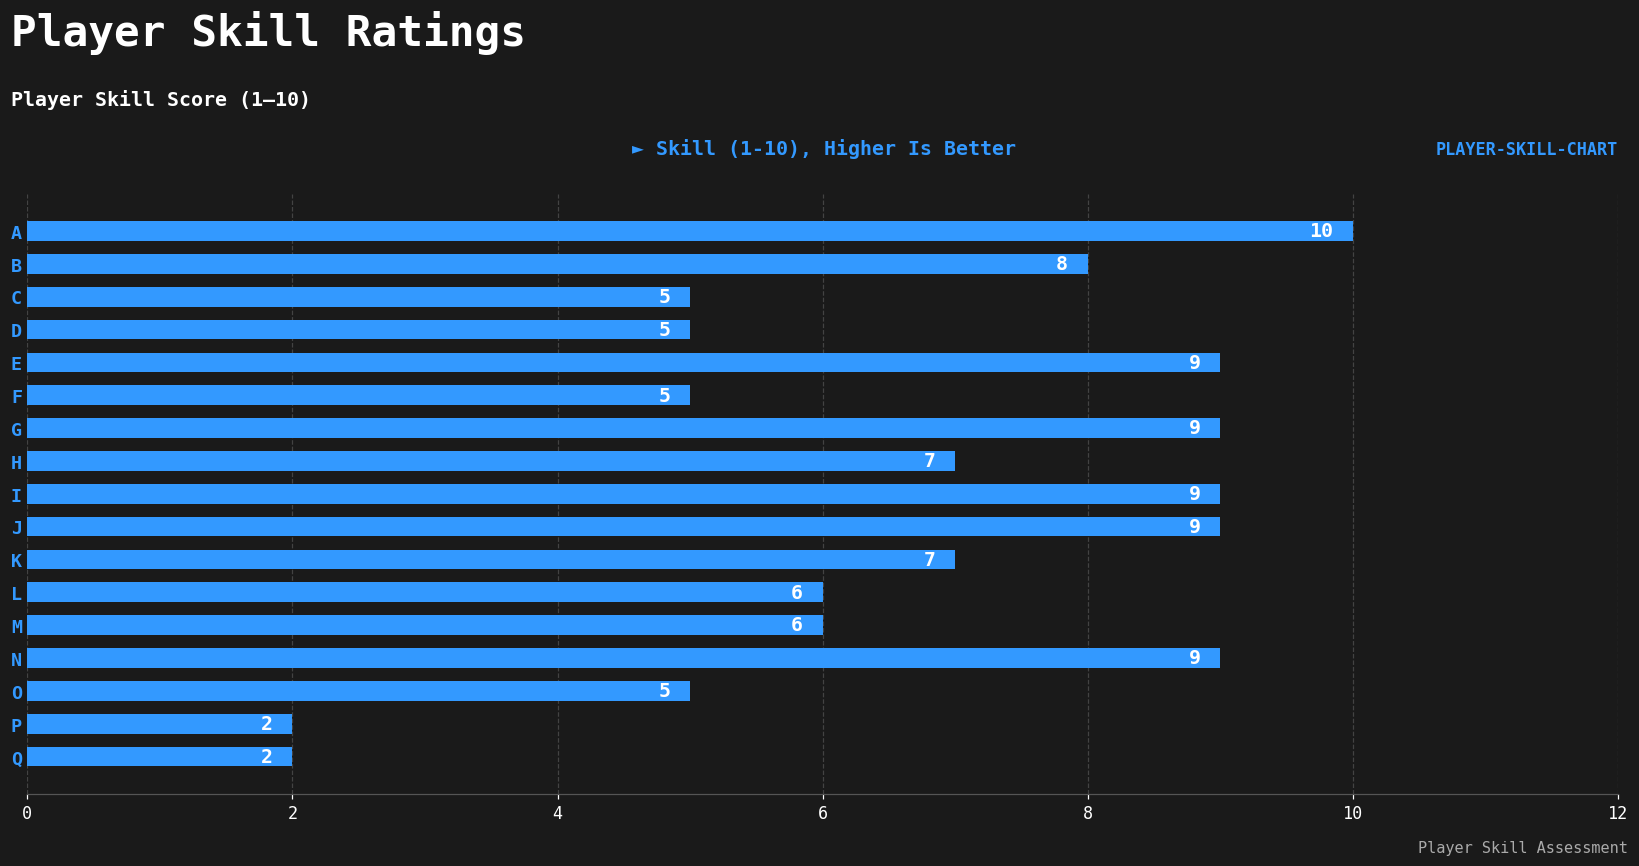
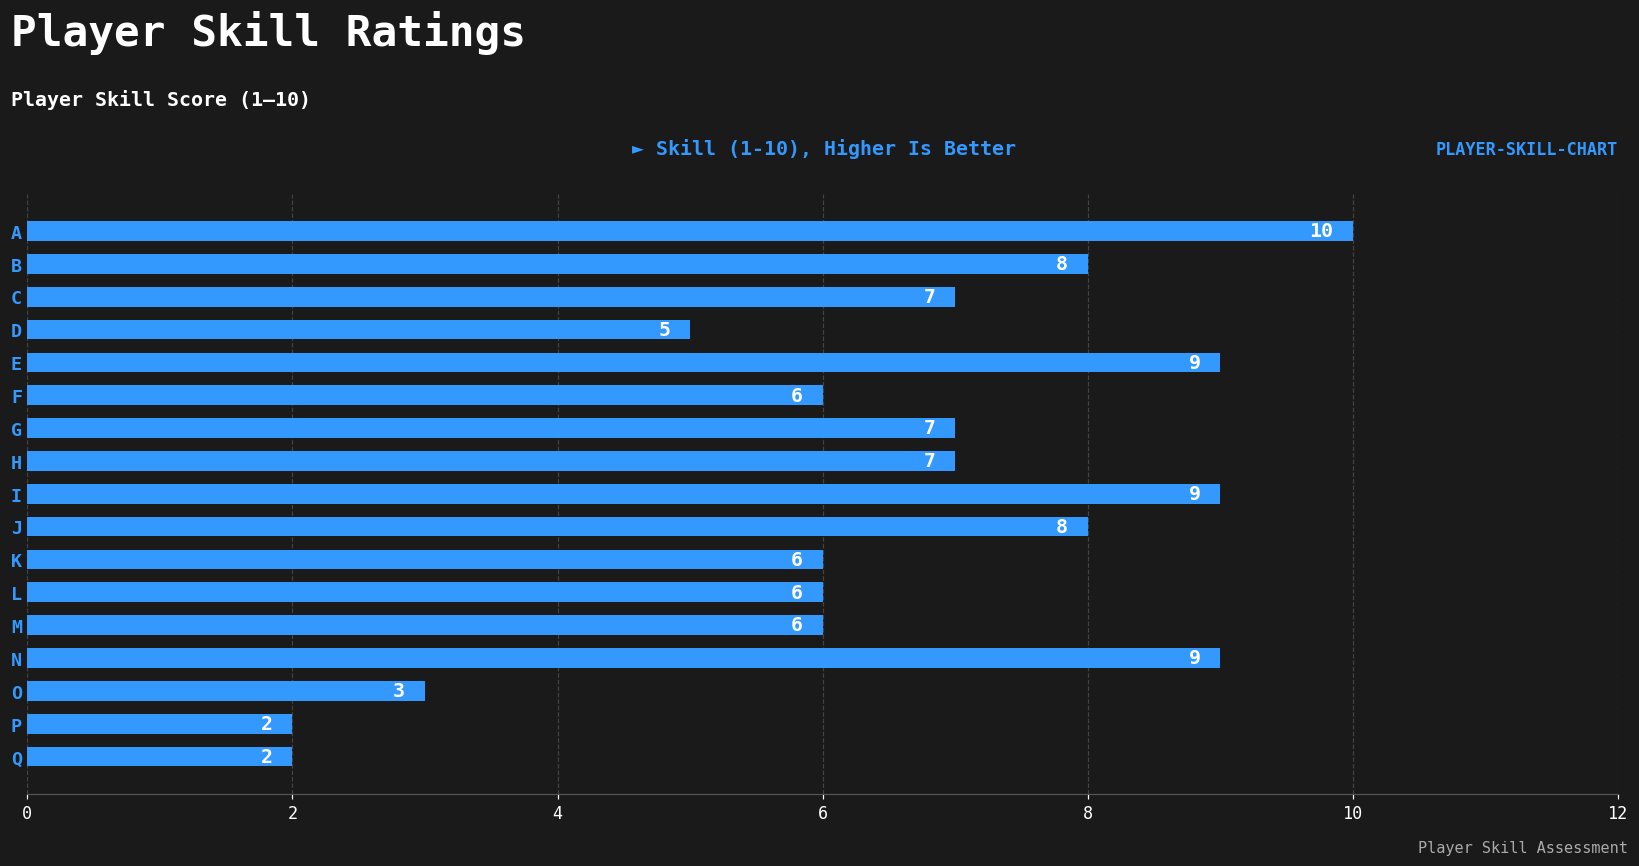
C: 5 -> 7
F: 5 -> 6
G: 9 -> 7
J: 9 -> 8
K: 7 -> 6
O: 5 -> 3
